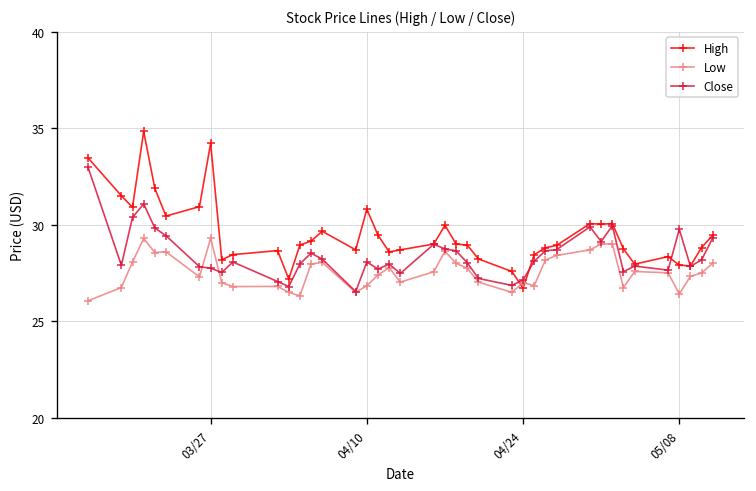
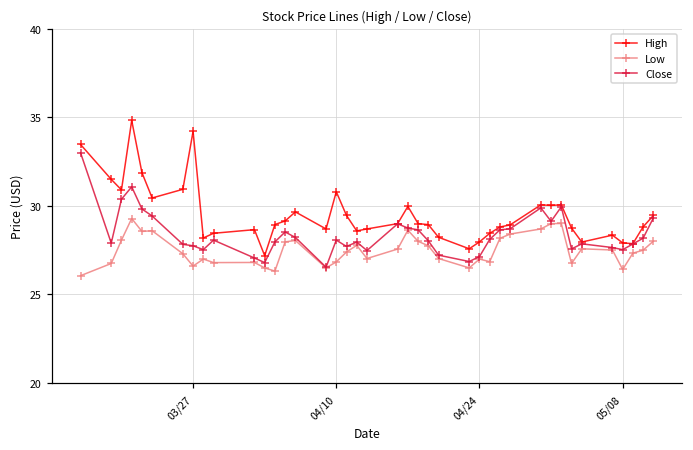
Low, 03/27: 29.3 -> 26.6
High, 04/24: 26.7 -> 28.0
Close, 05/08: 29.8 -> 27.5
